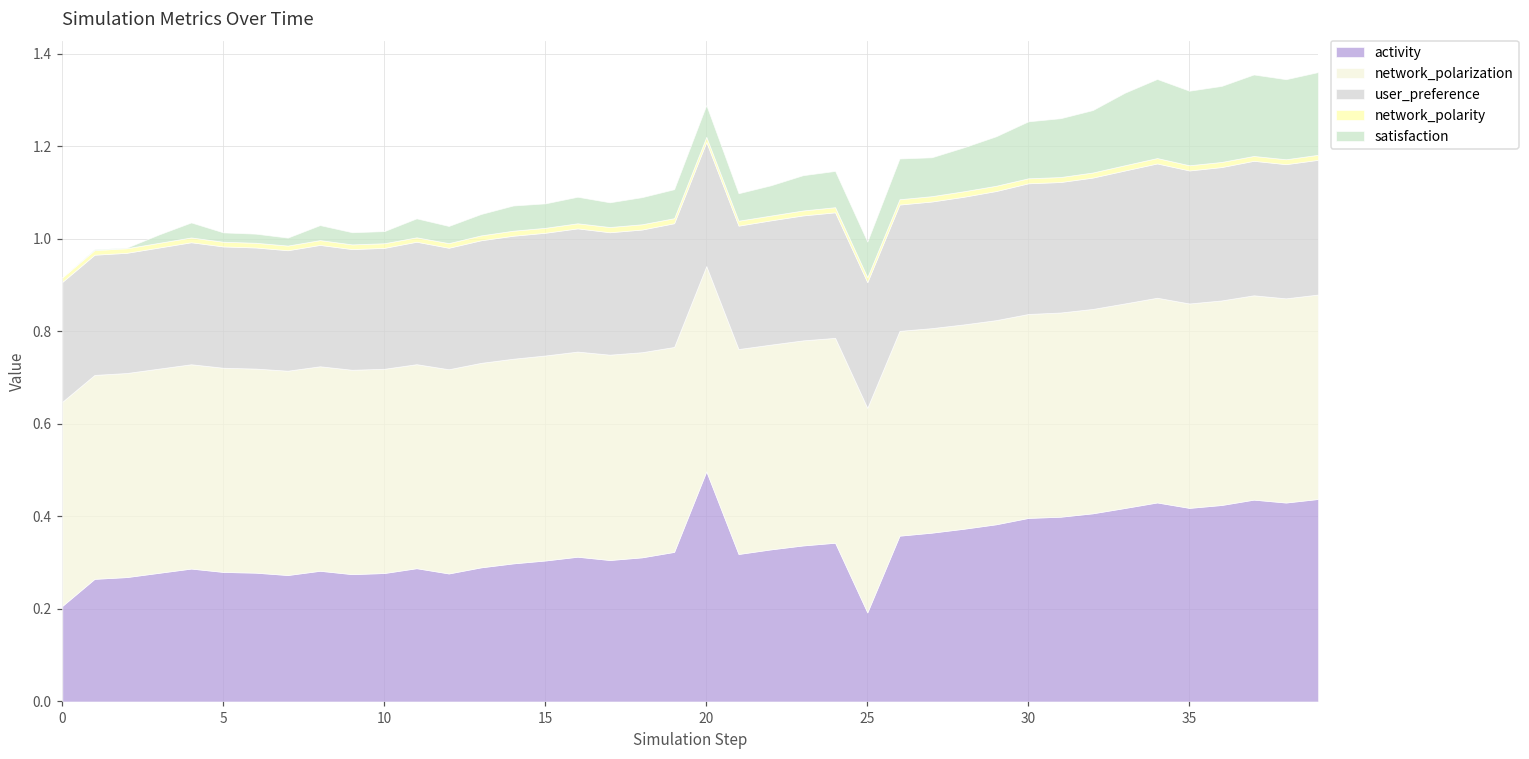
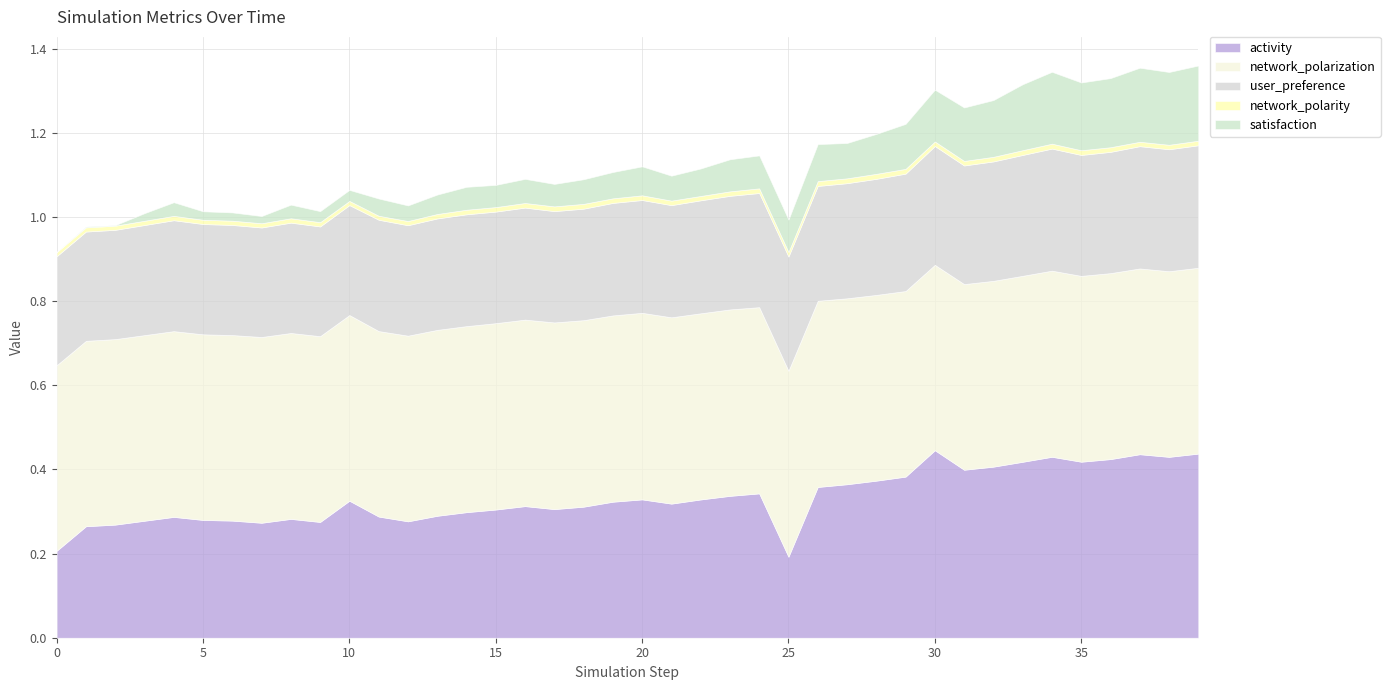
activity, 10: 0.28 -> 0.33
activity, 20: 0.50 -> 0.33
activity, 30: 0.40 -> 0.45
